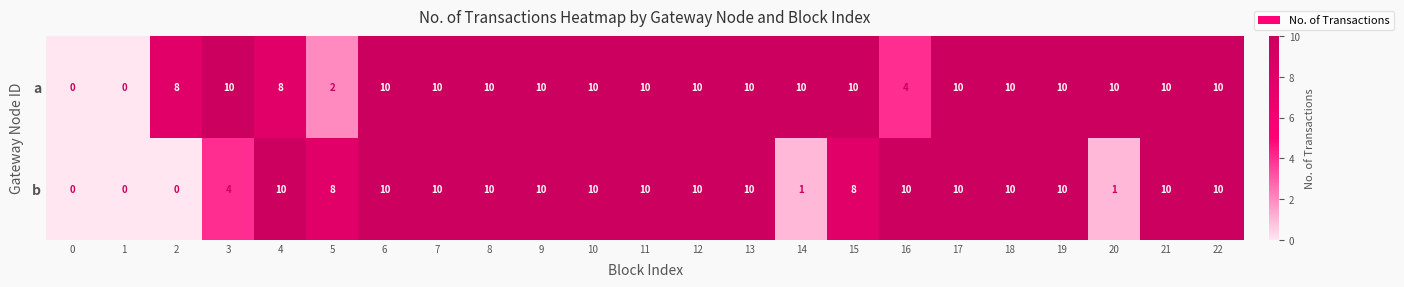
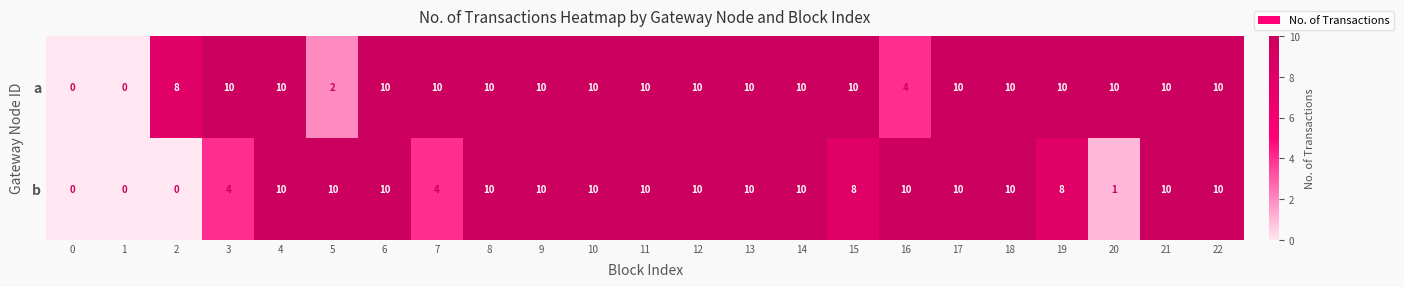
a, 4: 8 -> 10
b, 5: 8 -> 10
b, 7: 10 -> 4
b, 14: 1 -> 10
b, 19: 10 -> 8
